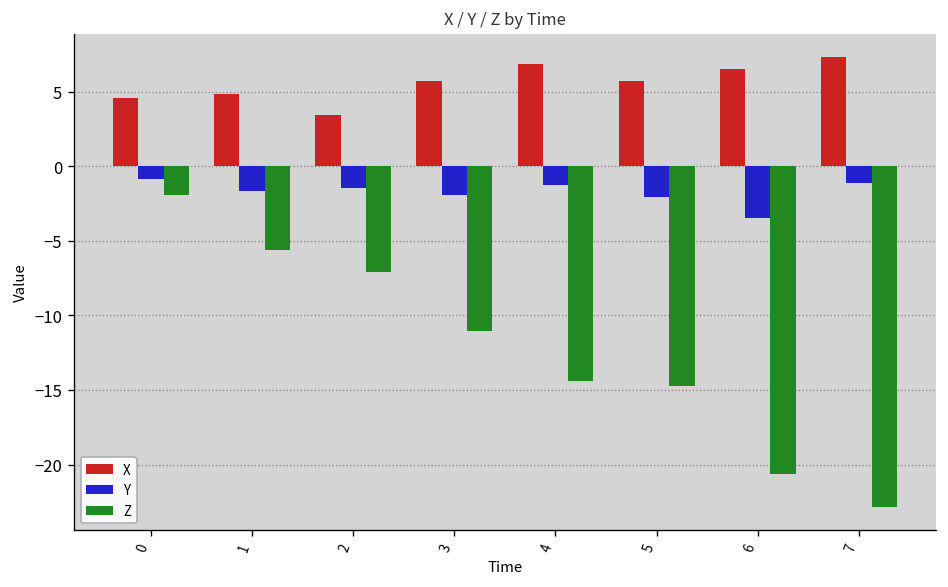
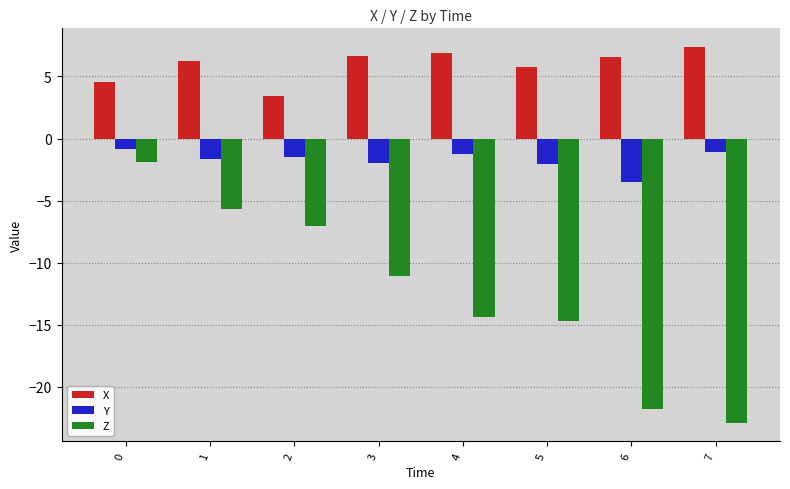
X, 1: 4.9 -> 6.3
X, 3: 5.7 -> 6.7
Z, 6: -20.7 -> -21.8
